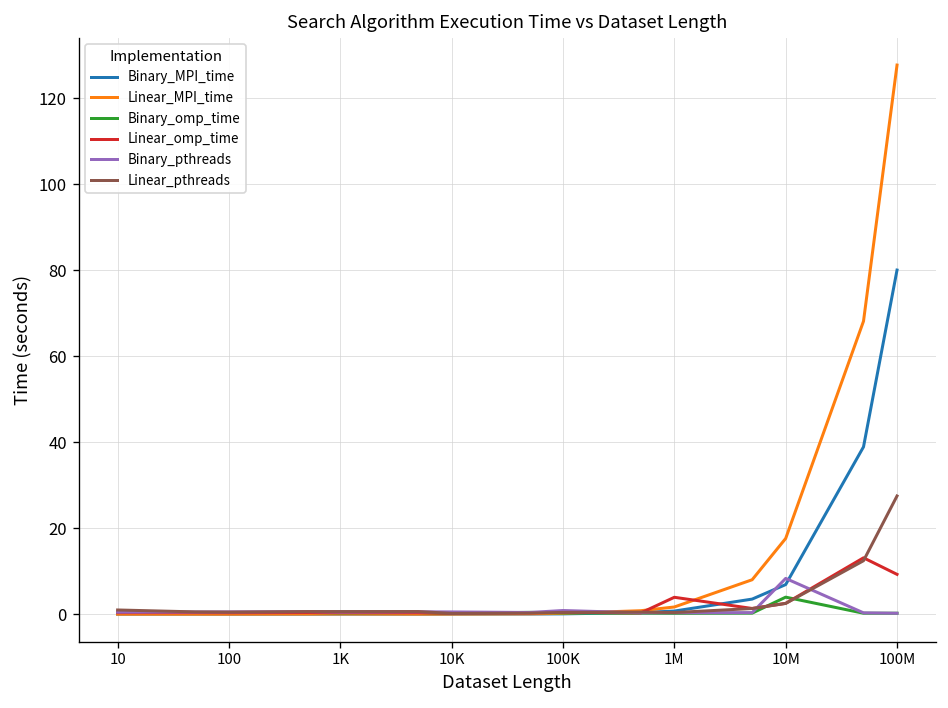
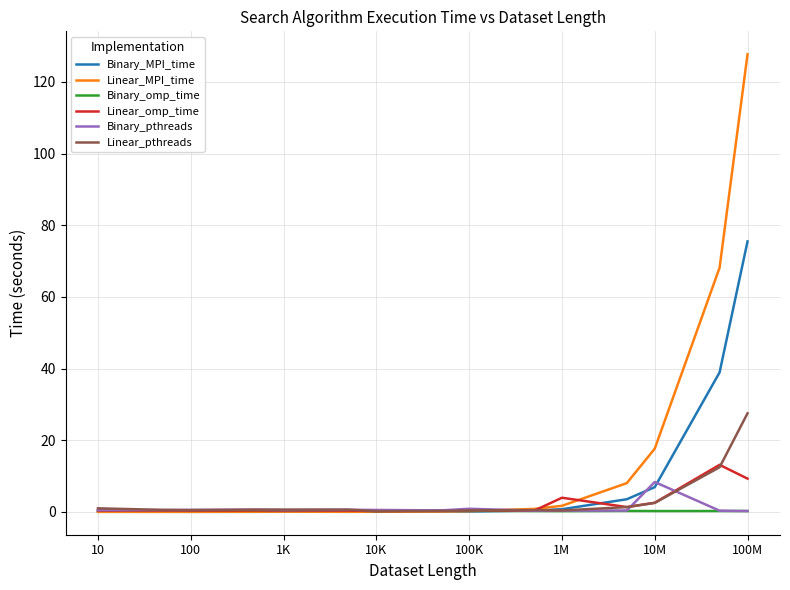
Binary_omp_time, 10M: 4 -> 0
Binary_MPI_time, 100M: 80 -> 75
